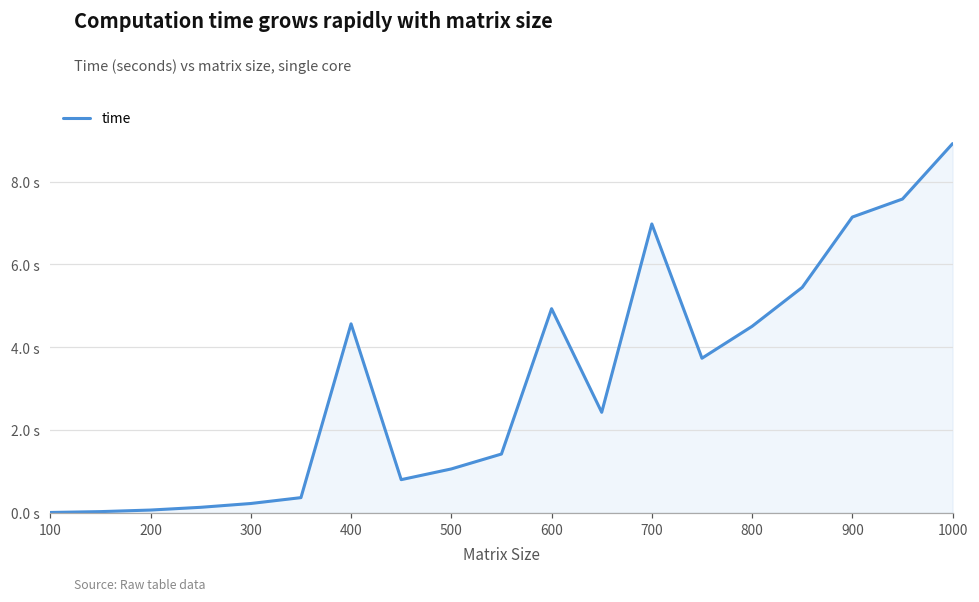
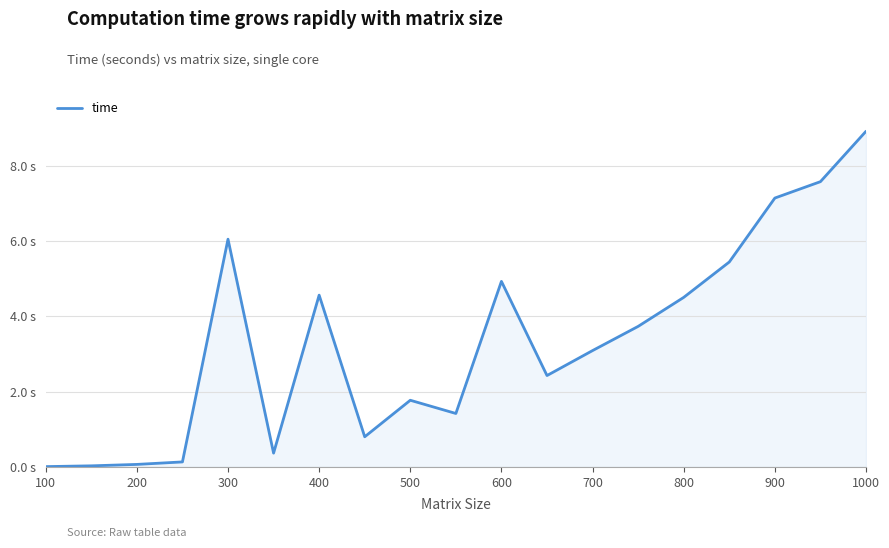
300: 0.2 s -> 6.1 s
500: 1.1 s -> 1.8 s
700: 7.0 s -> 3.1 s
